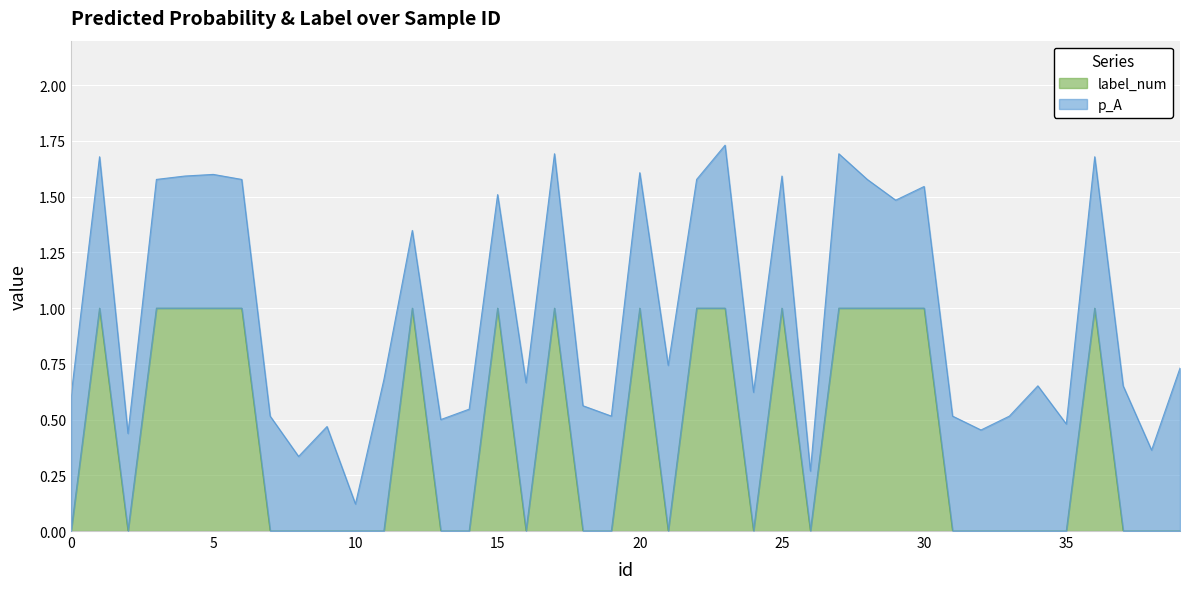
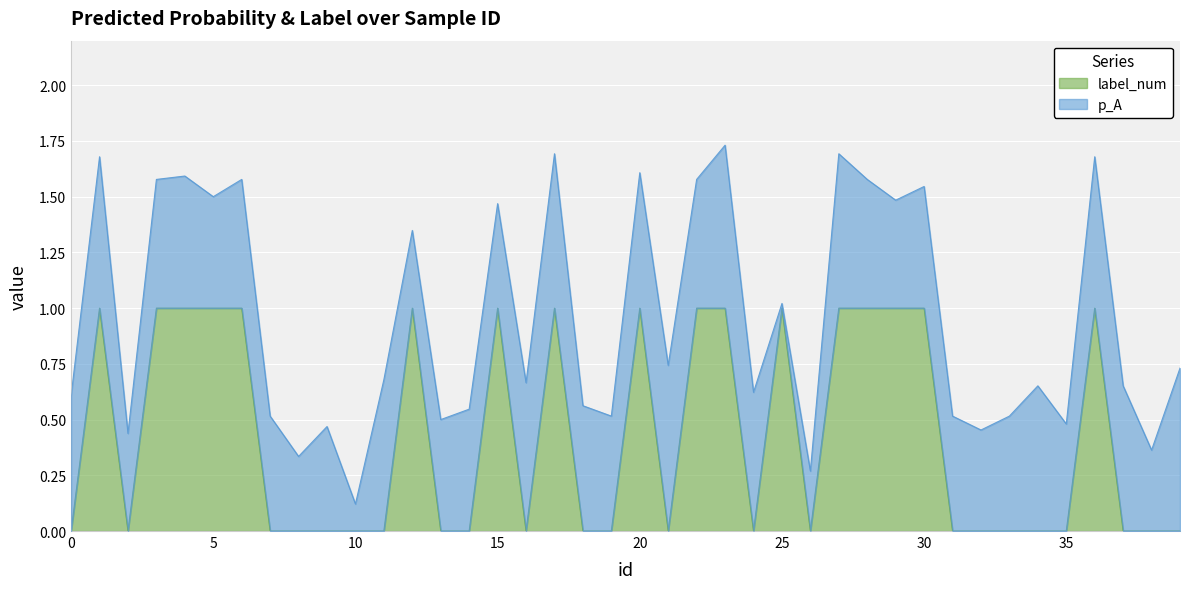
p_A, 5: 0.6 -> 0.5
p_A, 15: 0.51 -> 0.47
p_A, 25: 0.59 -> 0.02
